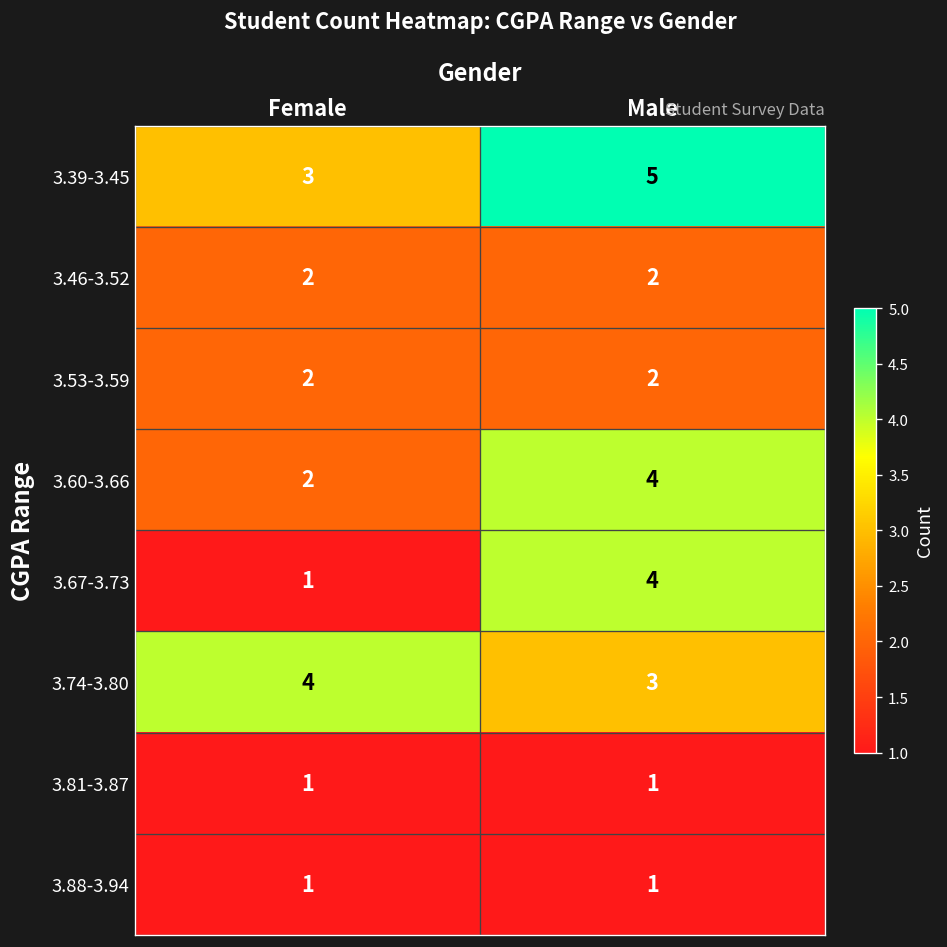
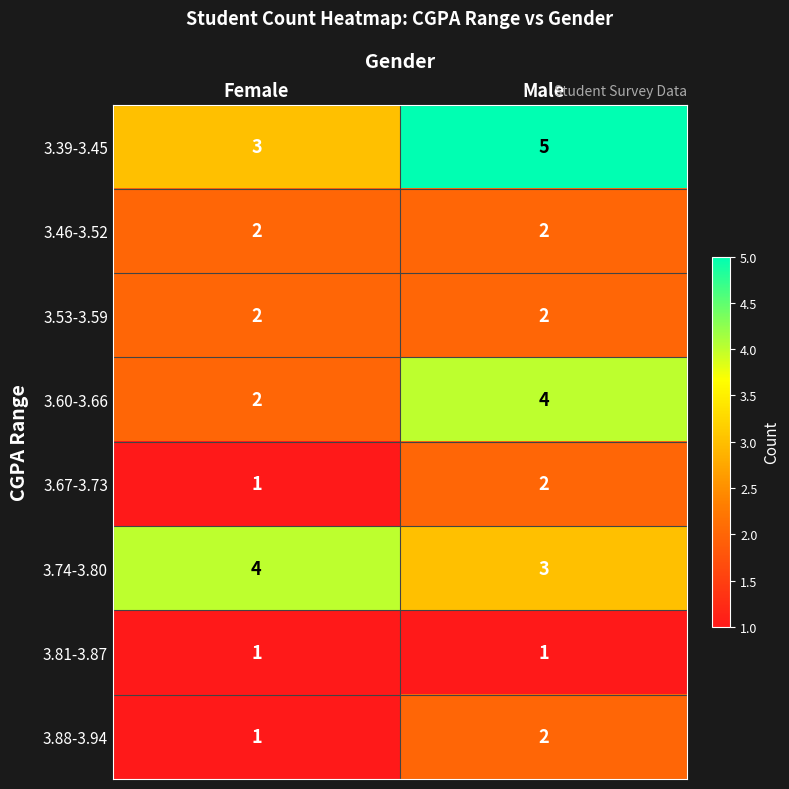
3.67-3.73, Male: 4 -> 2
3.88-3.94, Male: 1 -> 2
